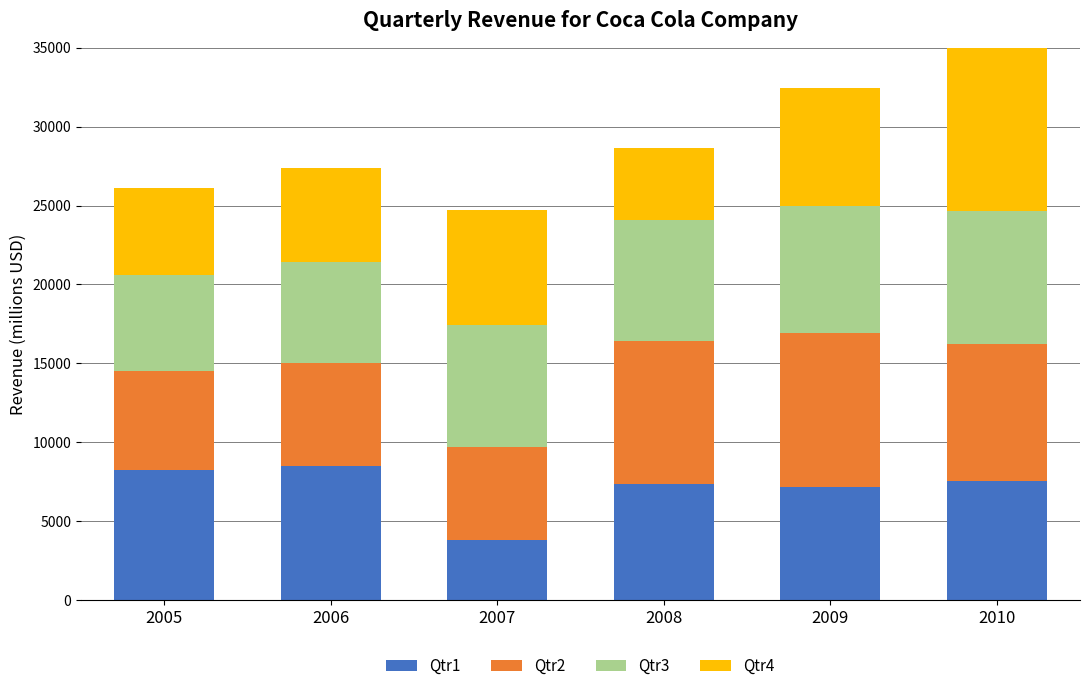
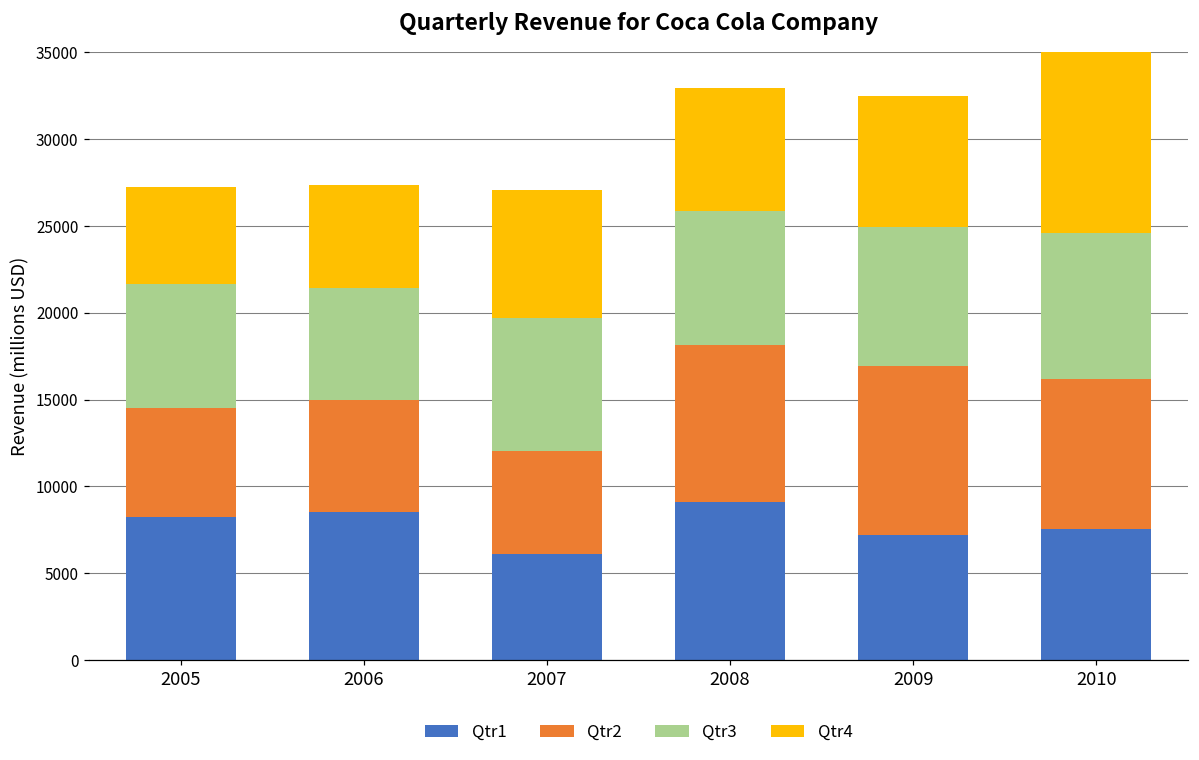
Qtr3, 2005: 6000 -> 7100
Qtr1, 2007: 3800 -> 6100
Qtr1, 2008: 7400 -> 9100
Qtr4, 2008: 4500 -> 7100
